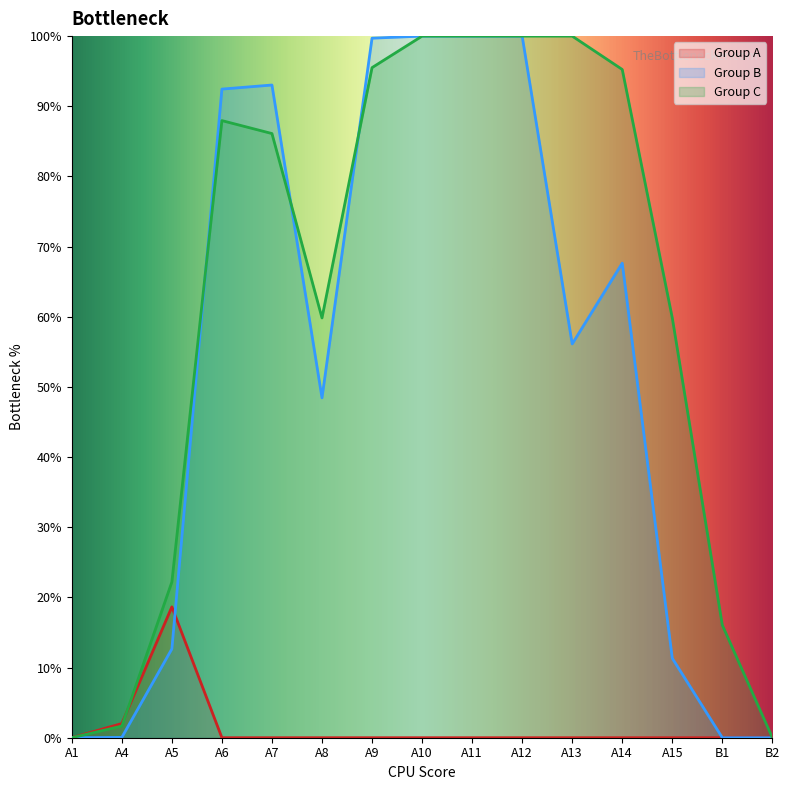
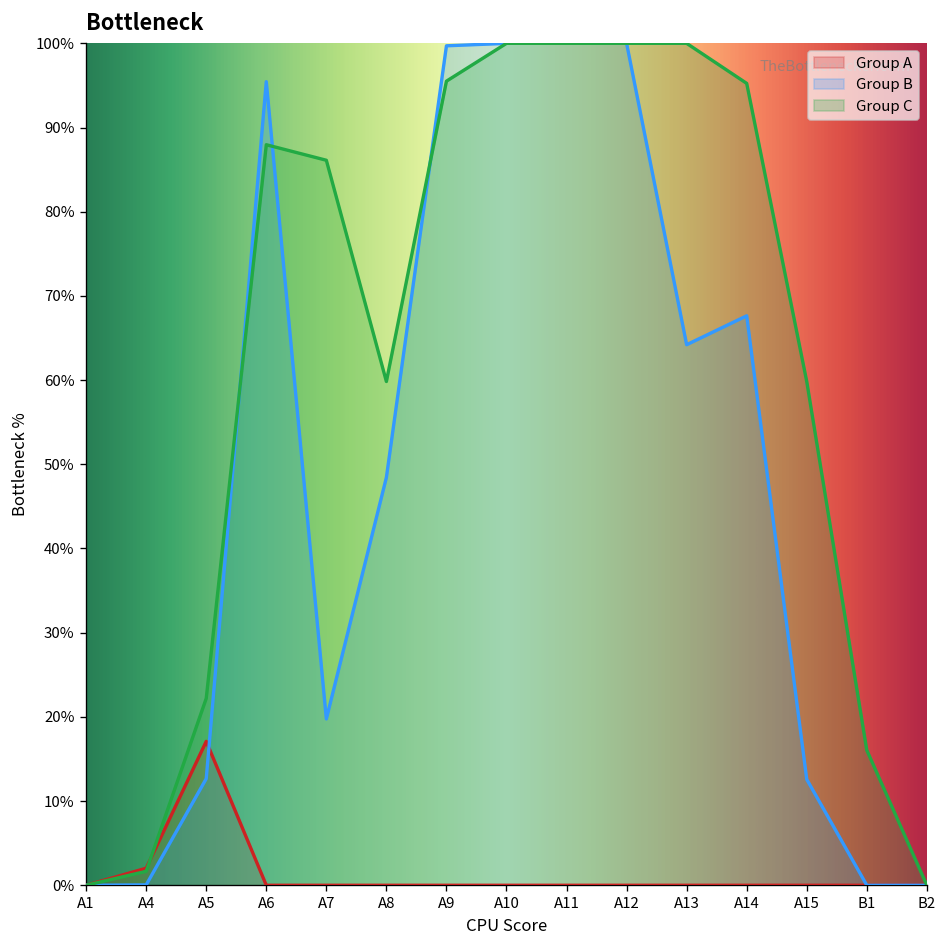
Group A, A5: 19% -> 17%
Group B, A6: 92% -> 95%
Group B, A7: 93% -> 20%
Group B, A13: 56% -> 64%
Group B, A15: 11% -> 13%
